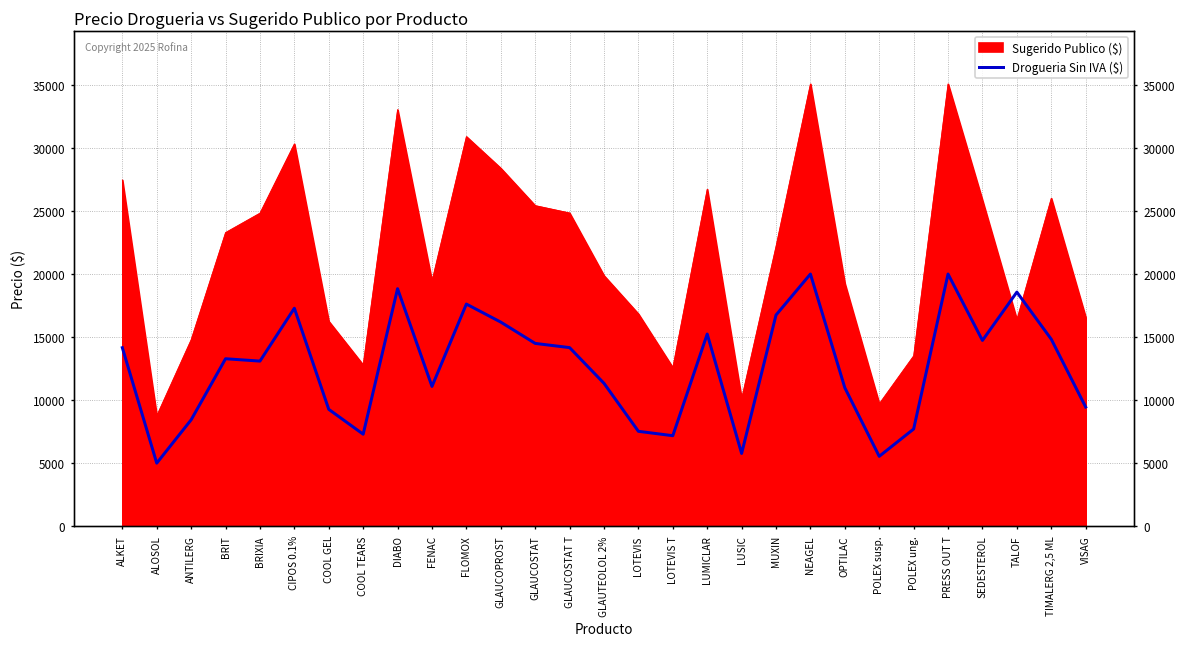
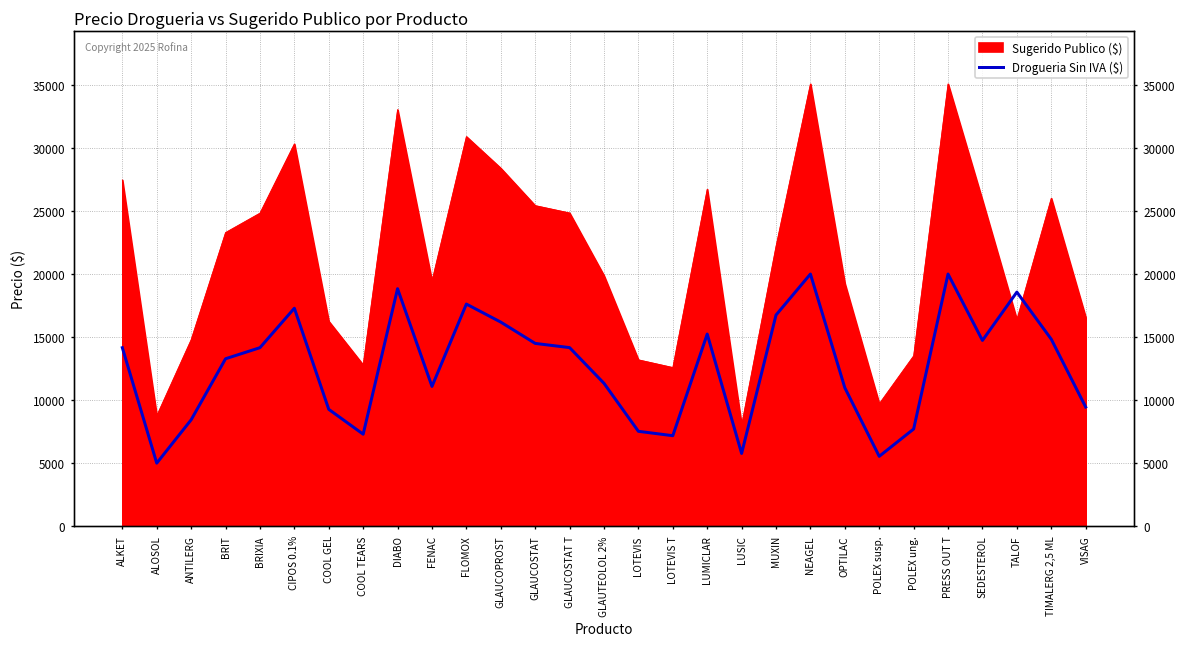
Drogueria Sin IVA ($), BRIXIA: 13100 -> 14100
Sugerido Publico ($), LOTEVIS: 16800 -> 13200
Sugerido Publico ($), LUSIC: 10100 -> 8000
